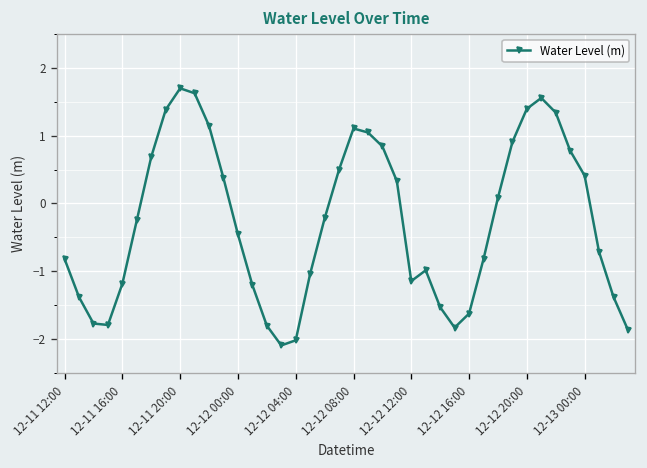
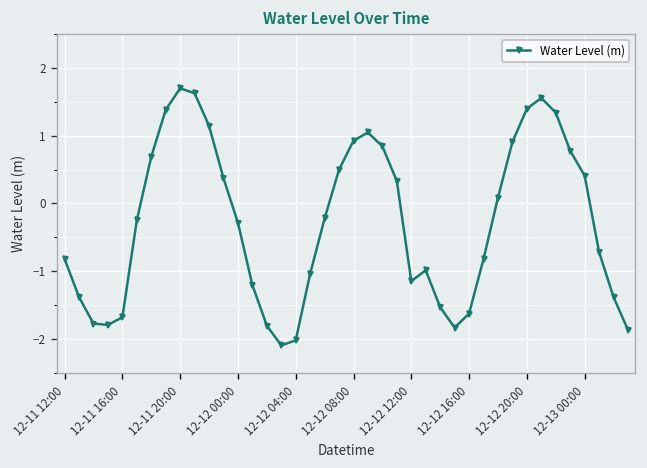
12-11 16:00: -1.2 -> -1.7
12-12 00:00: -0.5 -> -0.3
12-12 08:00: 1.1 -> 0.9
